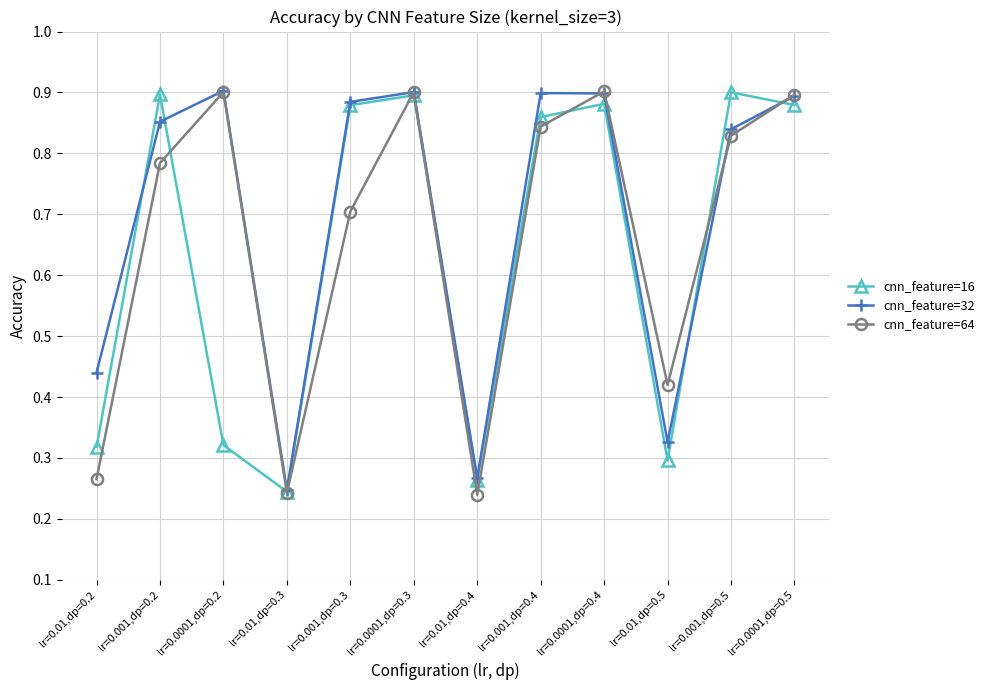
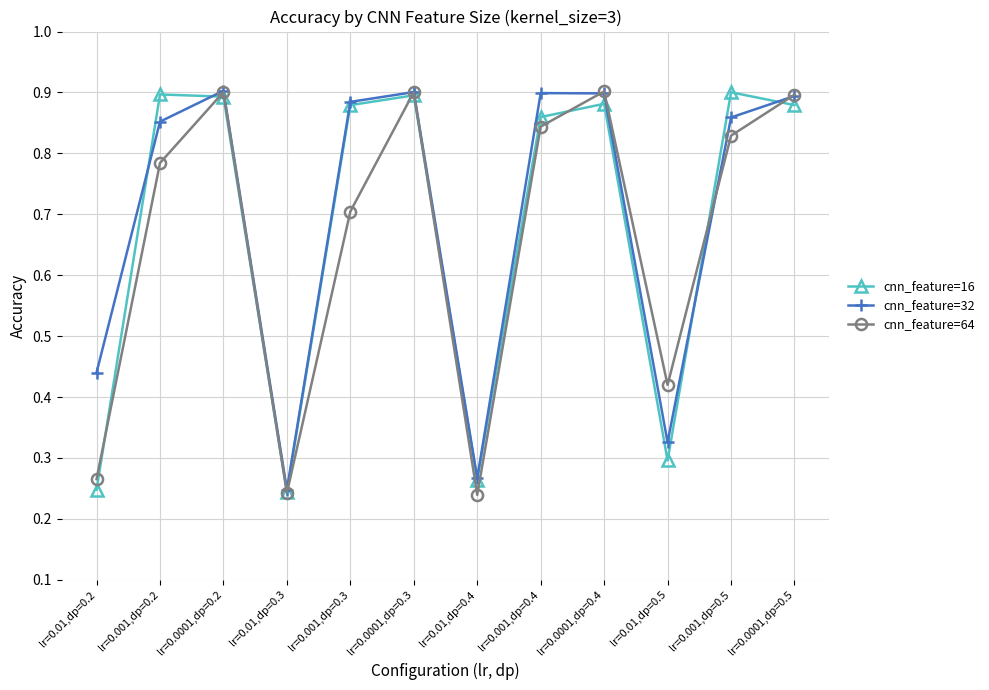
cnn_feature=16, lr=0.01,dp=0.2: 0.32 -> 0.25
cnn_feature=16, lr=0.0001,dp=0.2: 0.32 -> 0.89
cnn_feature=32, lr=0.001,dp=0.5: 0.84 -> 0.86
